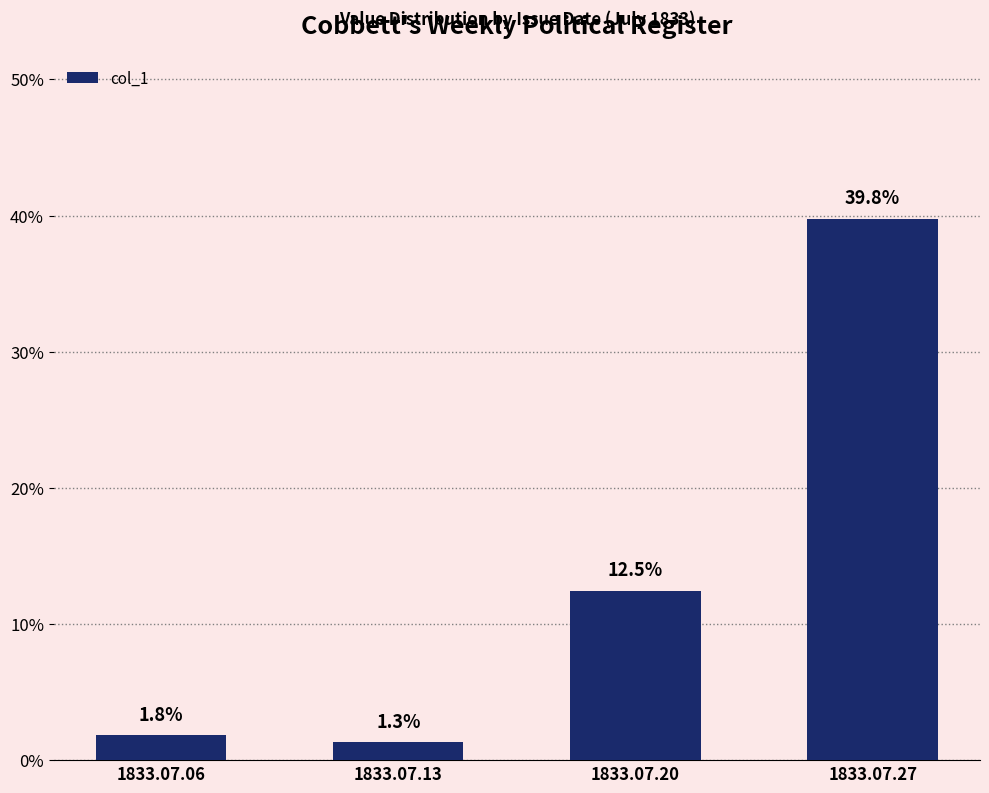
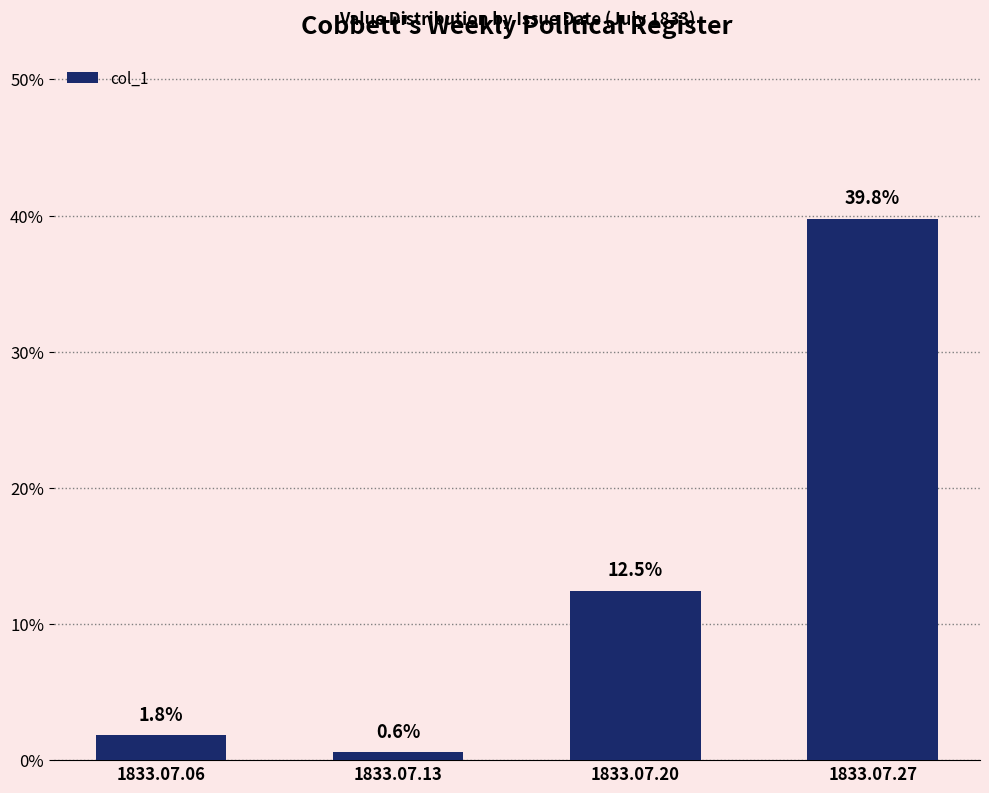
1833.07.13: 1.3% -> 0.6%
